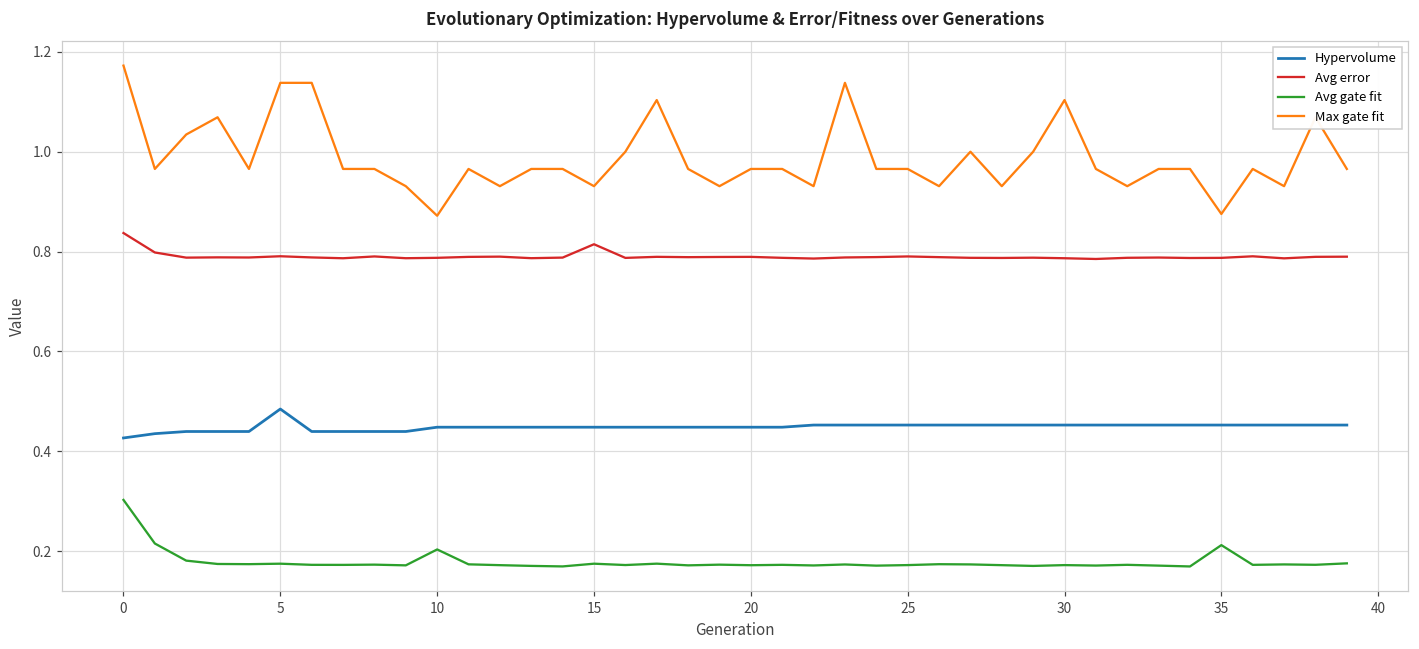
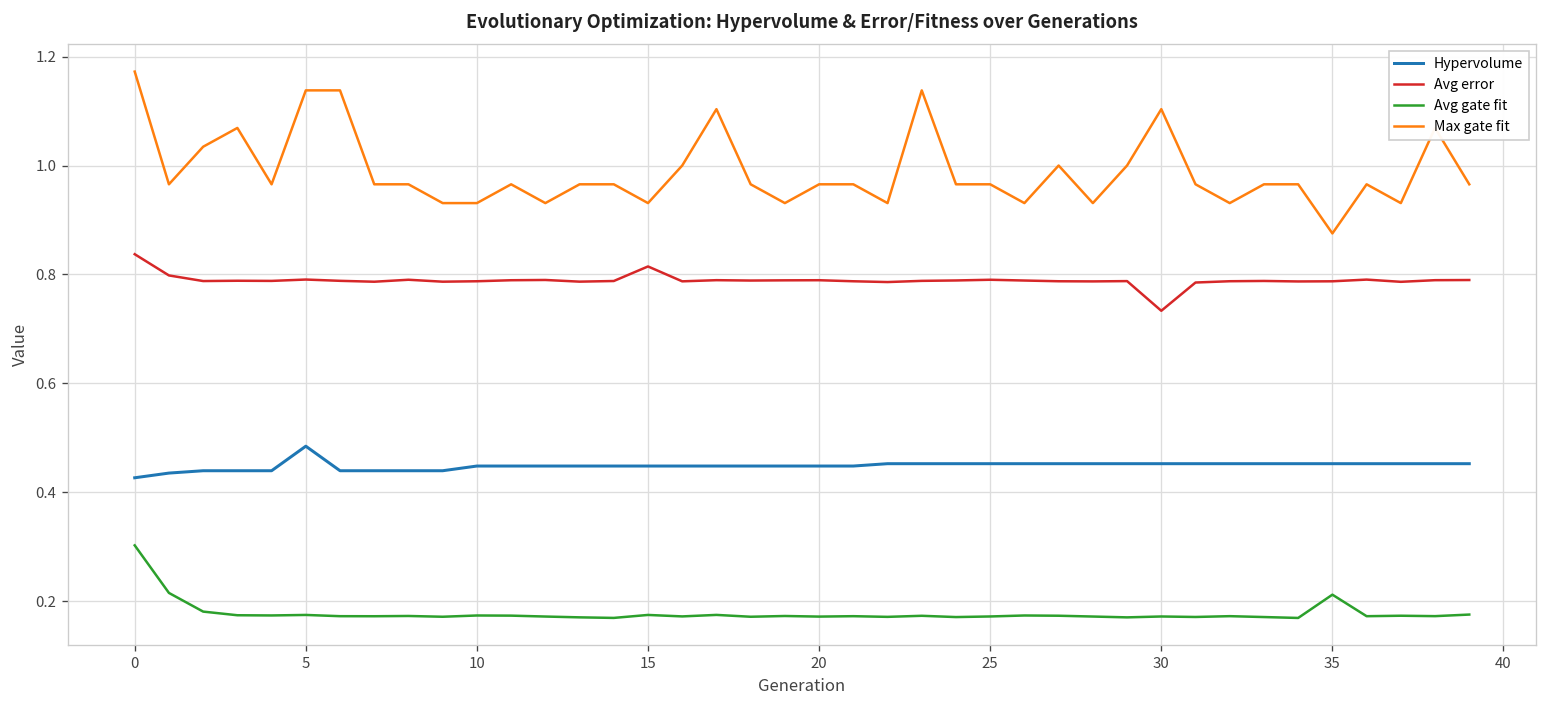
Avg gate fit, 10: 0.20 -> 0.17
Max gate fit, 10: 0.87 -> 0.93
Avg error, 30: 0.79 -> 0.73
